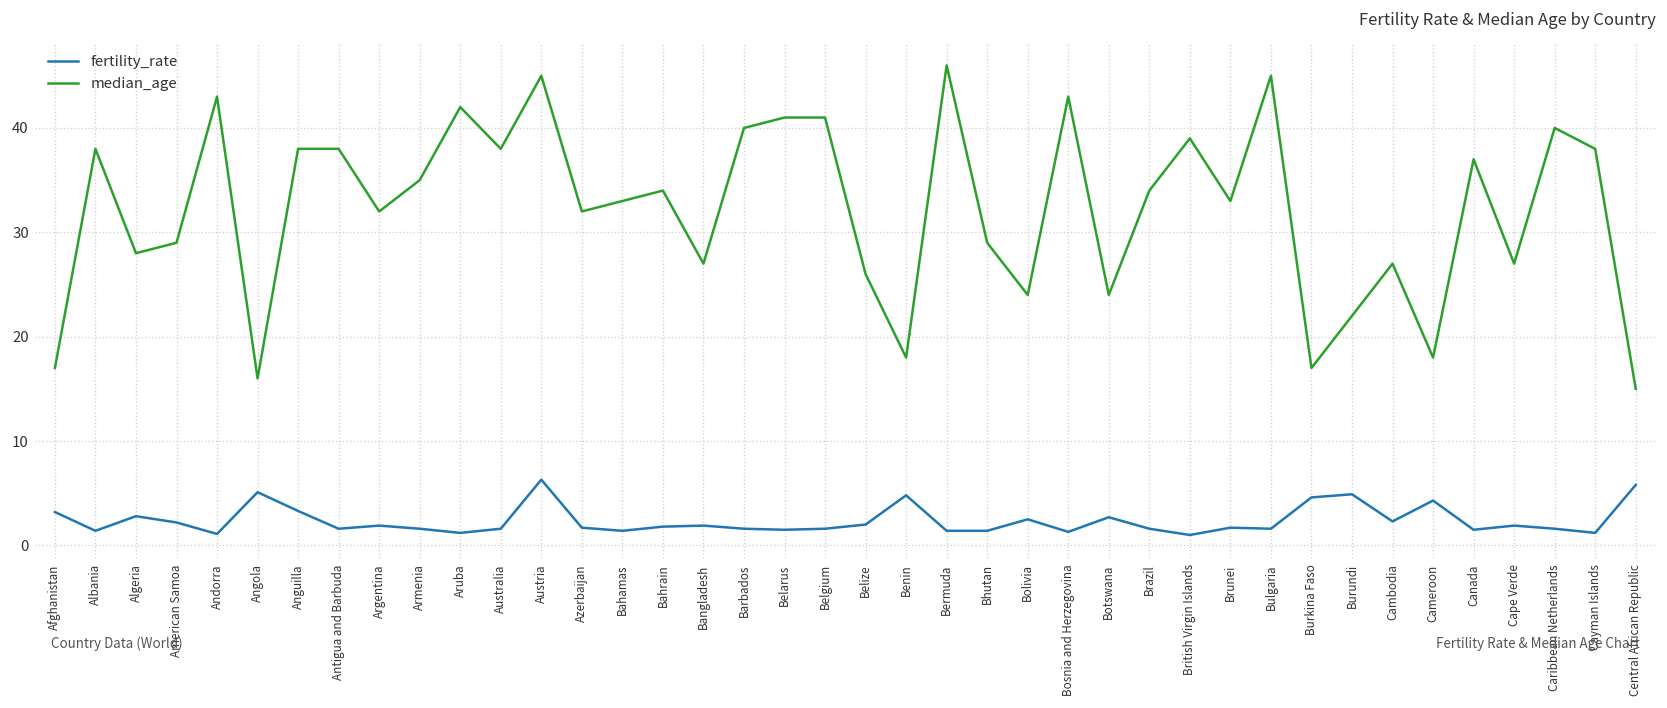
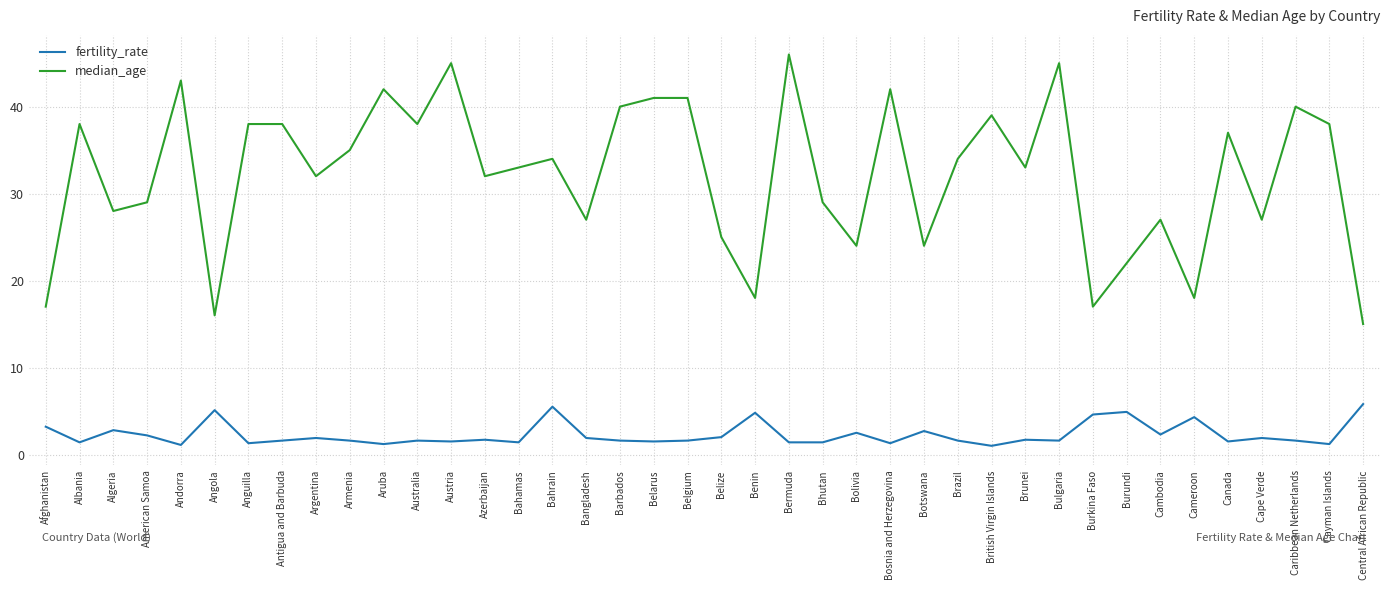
fertility_rate, Anguilla: 3 -> 1
fertility_rate, Austria: 6 -> 2
fertility_rate, Bahrain: 2 -> 6
median_age, Belize: 26 -> 25
median_age, Bosnia and Herzegovina: 43 -> 42
